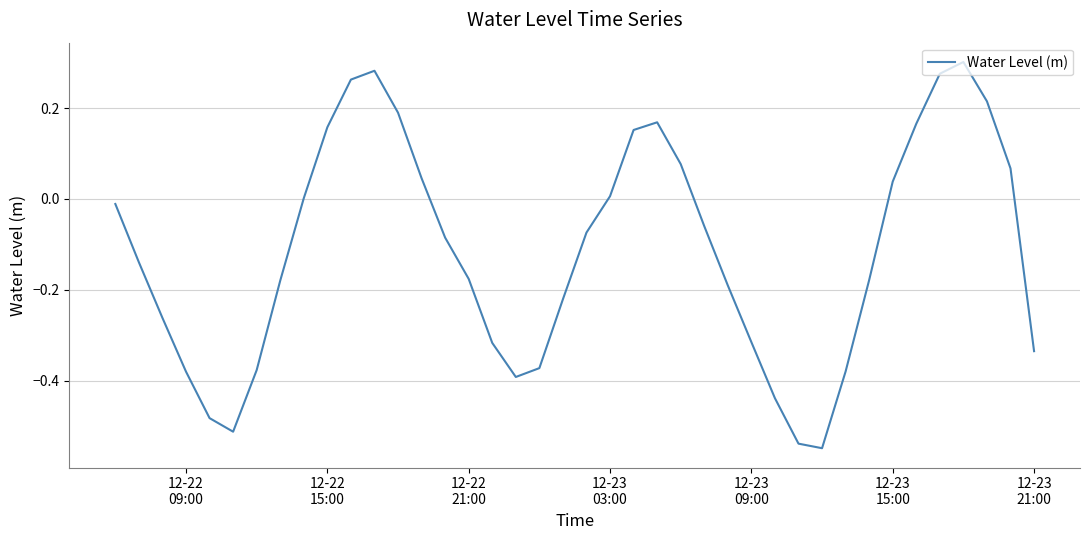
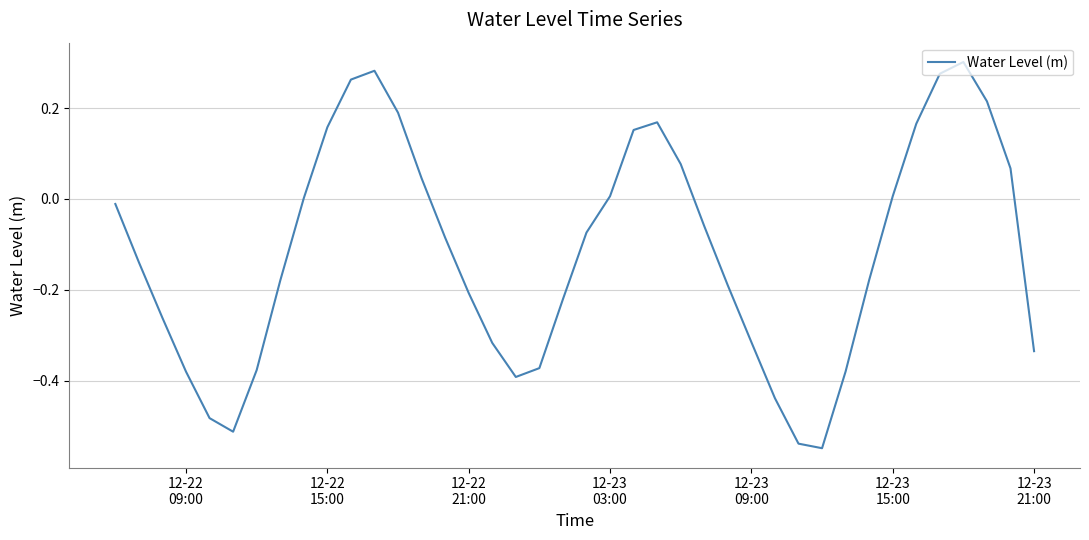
12-22 21:00: -0.18 -> -0.21
12-23 15:00: 0.04 -> 0.01
